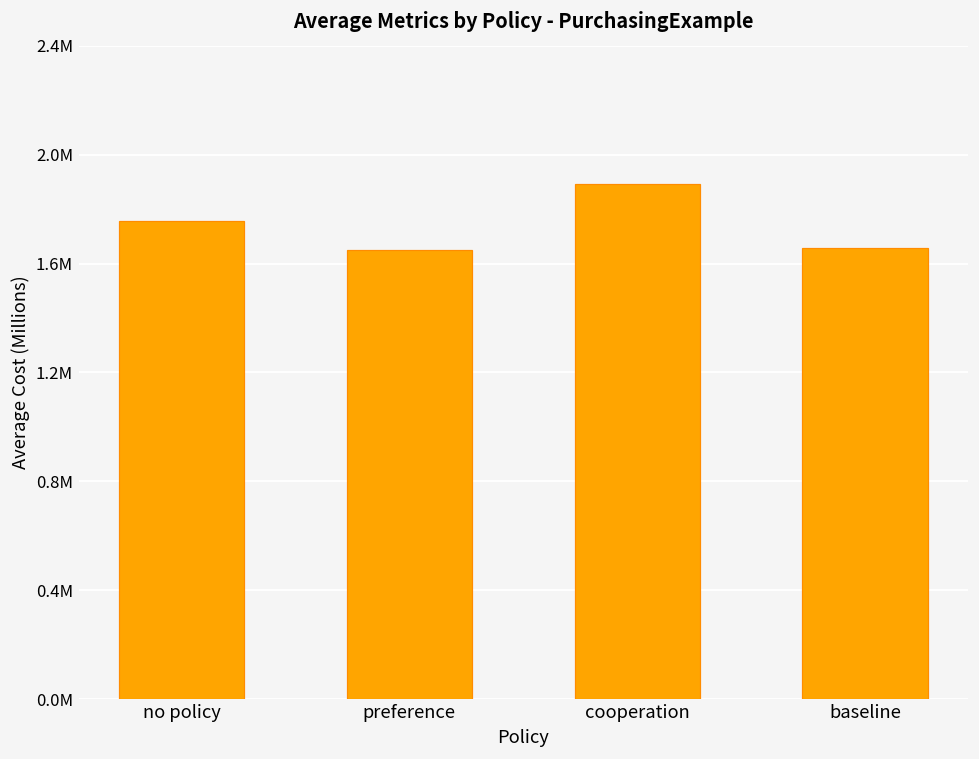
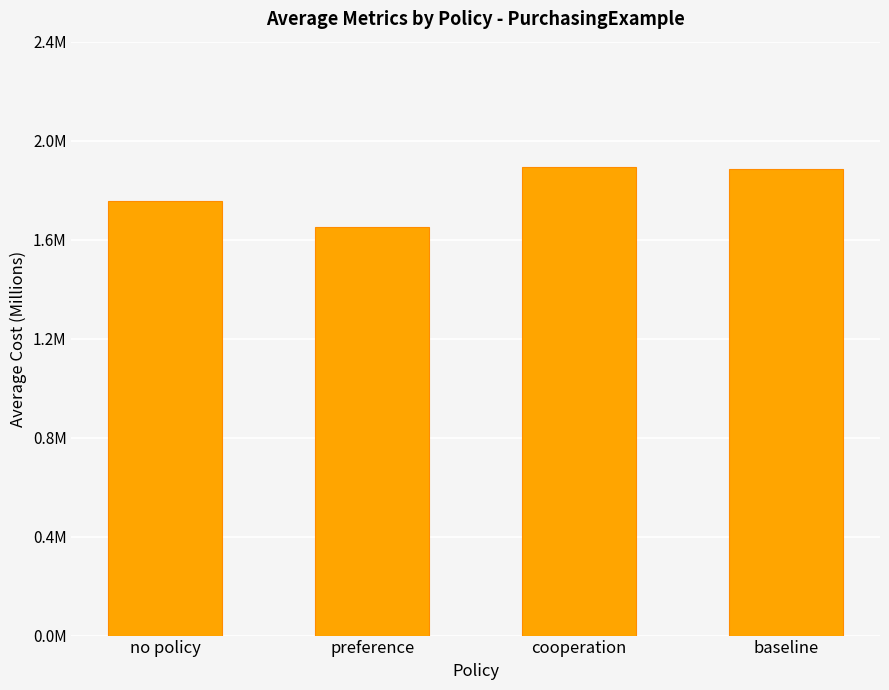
baseline: 1660000 -> 1880000
